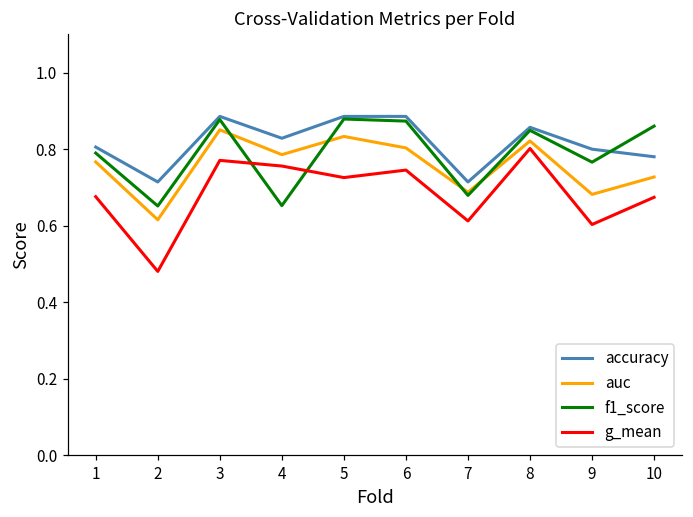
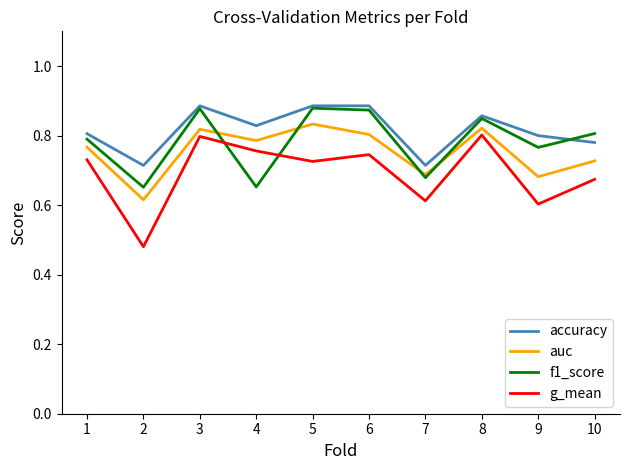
g_mean, 1: 0.68 -> 0.73
auc, 3: 0.85 -> 0.82
g_mean, 3: 0.77 -> 0.80
f1_score, 10: 0.86 -> 0.81
